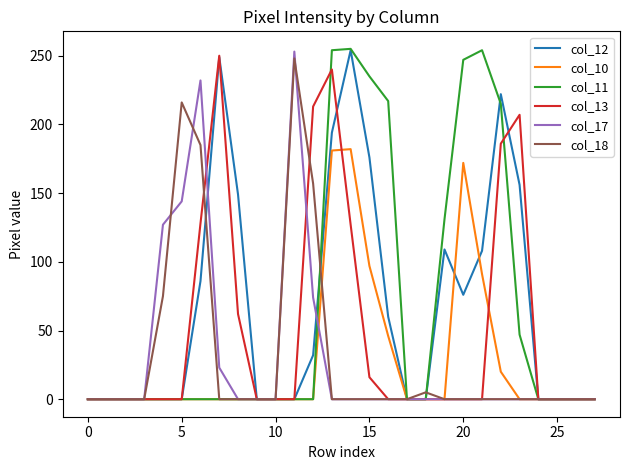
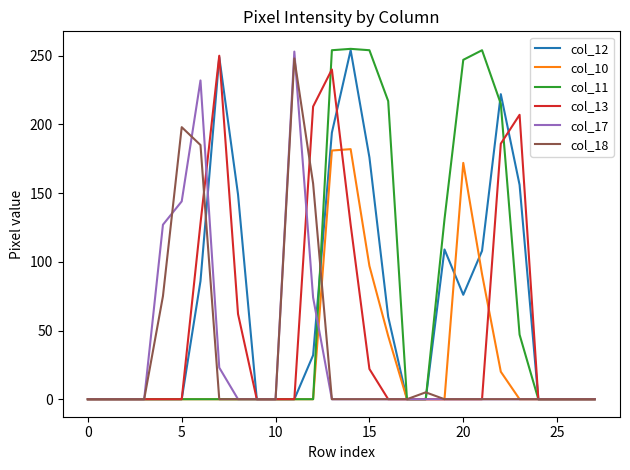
col_18, 5: 216 -> 198
col_11, 15: 235 -> 254
col_13, 15: 16 -> 22
